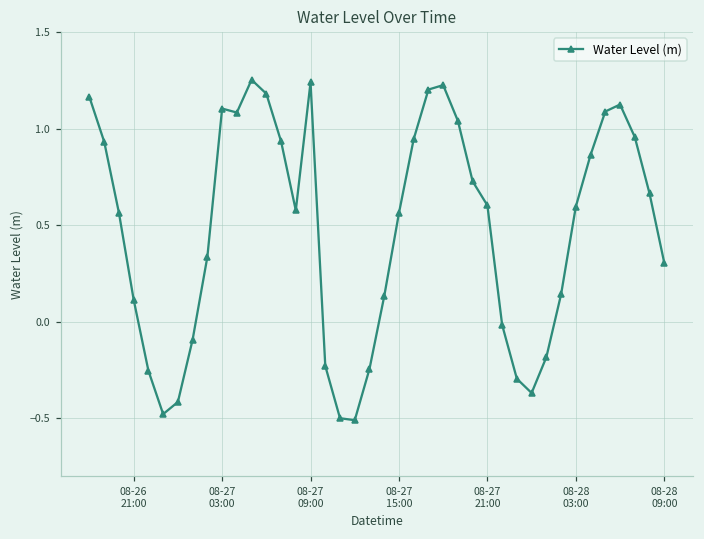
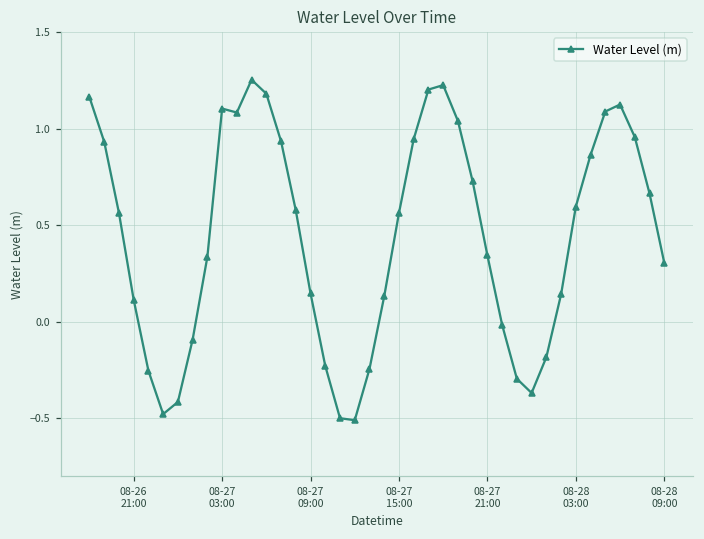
08-27 09:00: 1.24 -> 0.15
08-27 21:00: 0.60 -> 0.34
